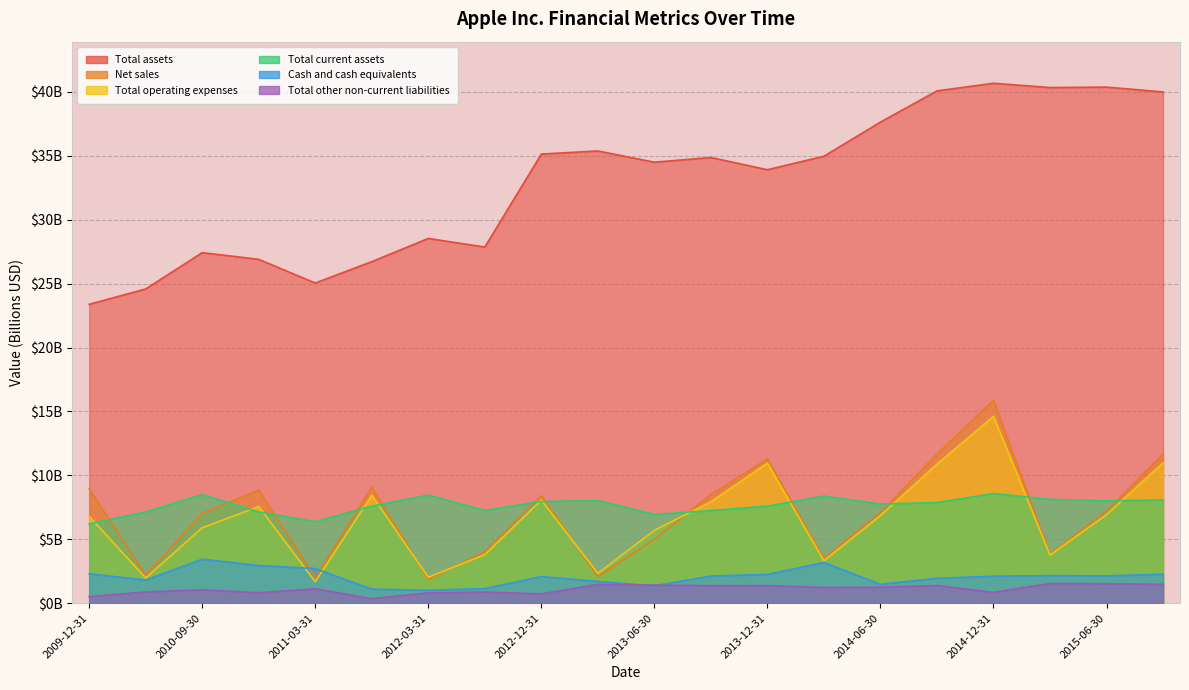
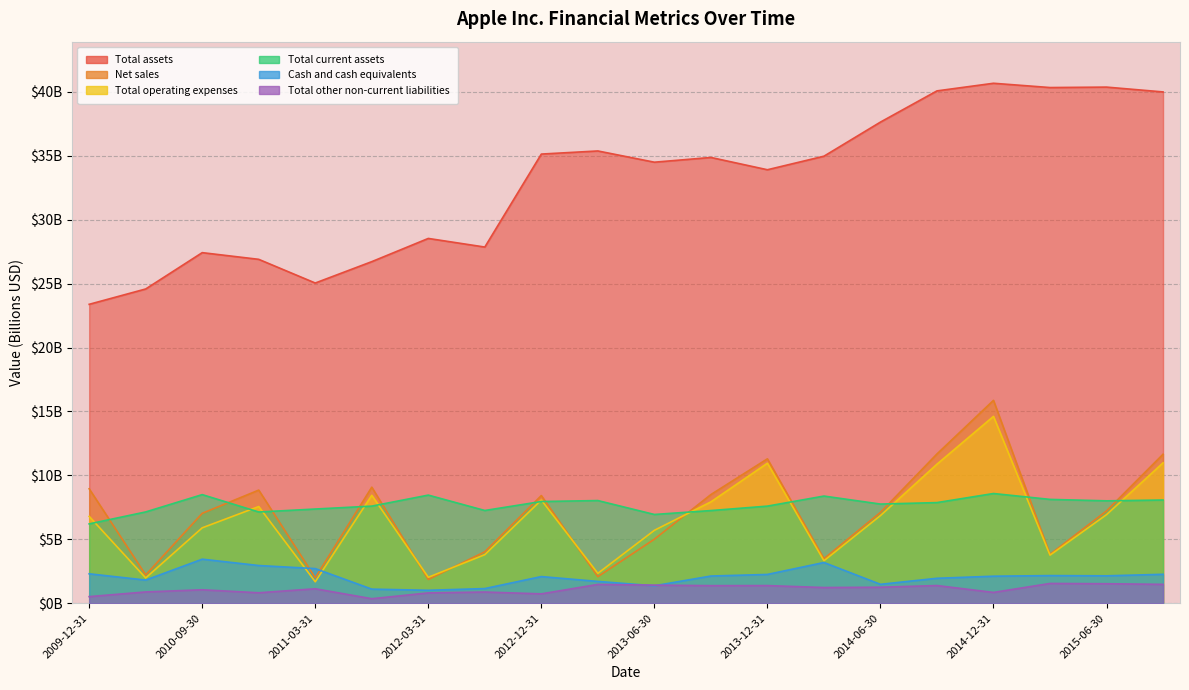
Total current assets, 2011-03-31: $6400000000 -> $7400000000
